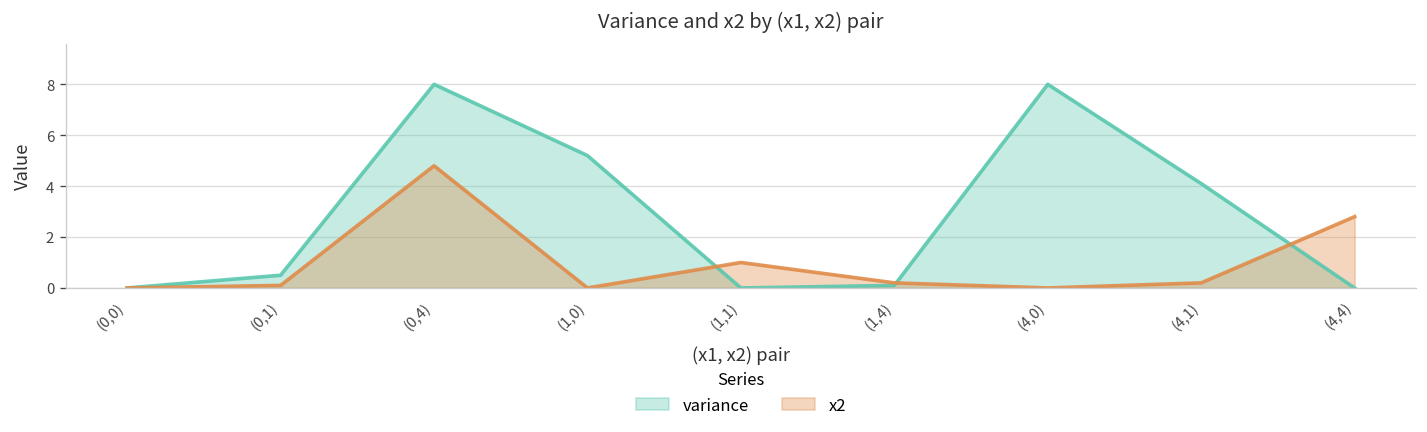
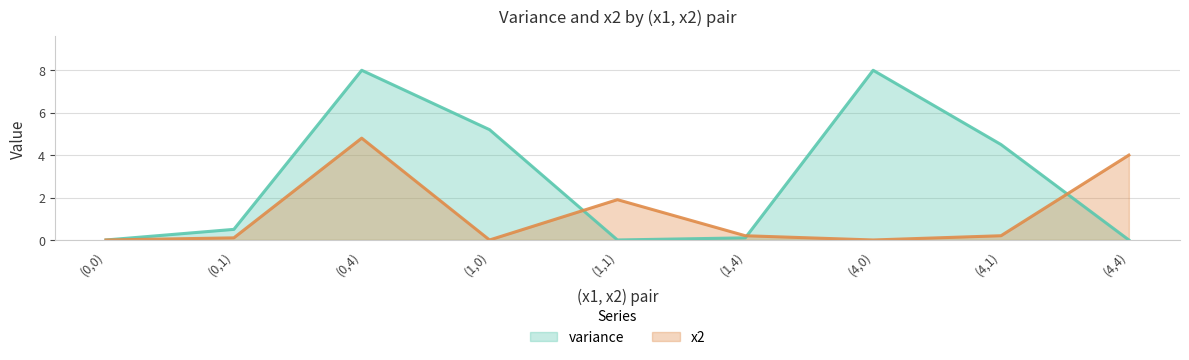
x2, (1,1): 1.0 -> 1.9
variance, (4,1): 4.1 -> 4.5
x2, (4,4): 2.8 -> 4.0
